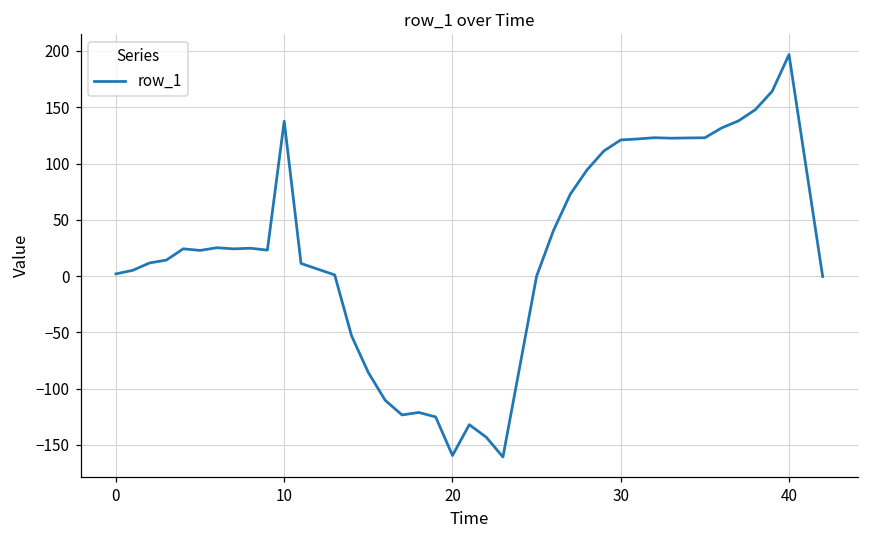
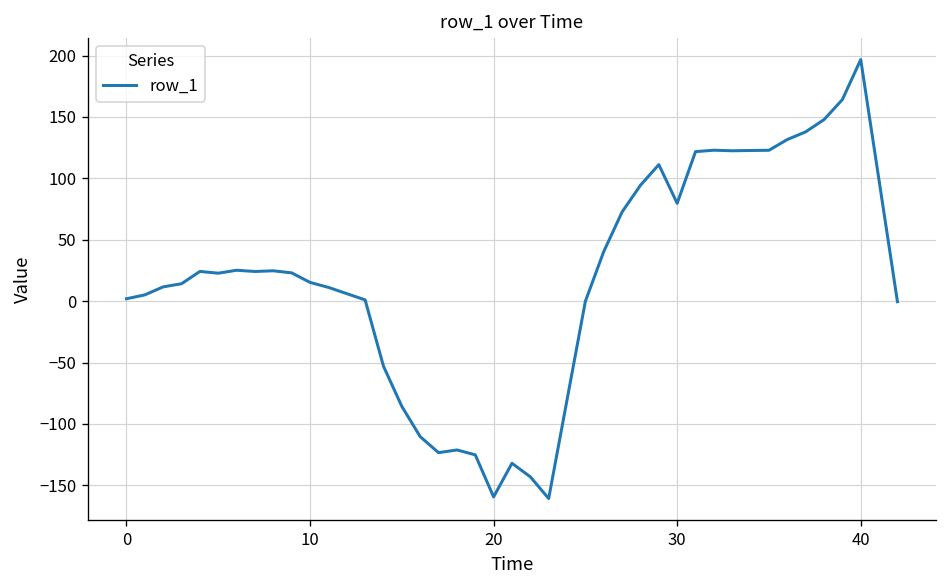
10: 138 -> 15
30: 121 -> 80
